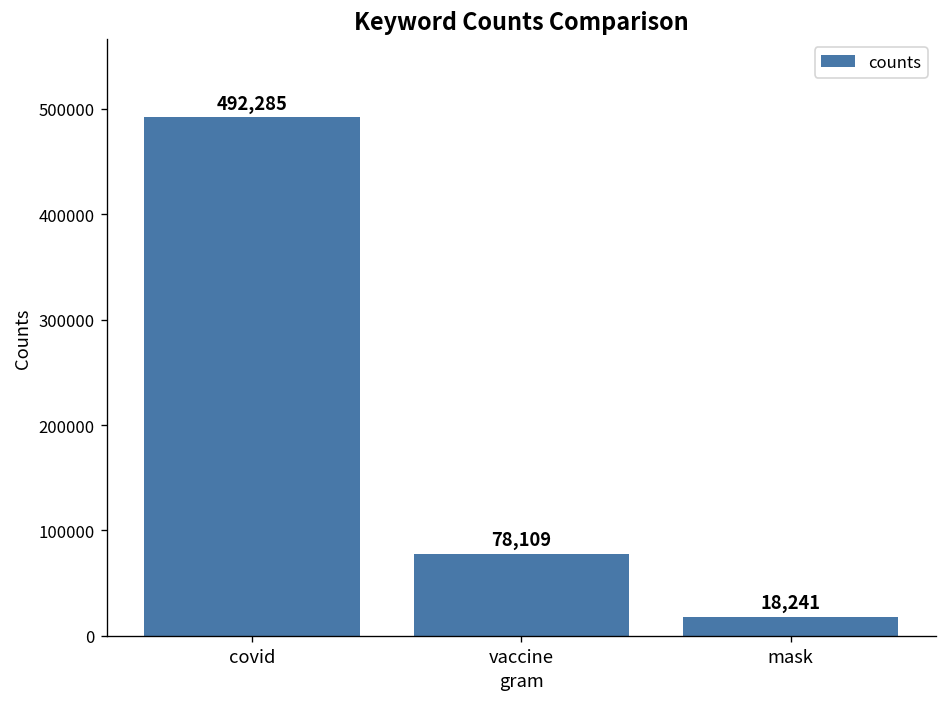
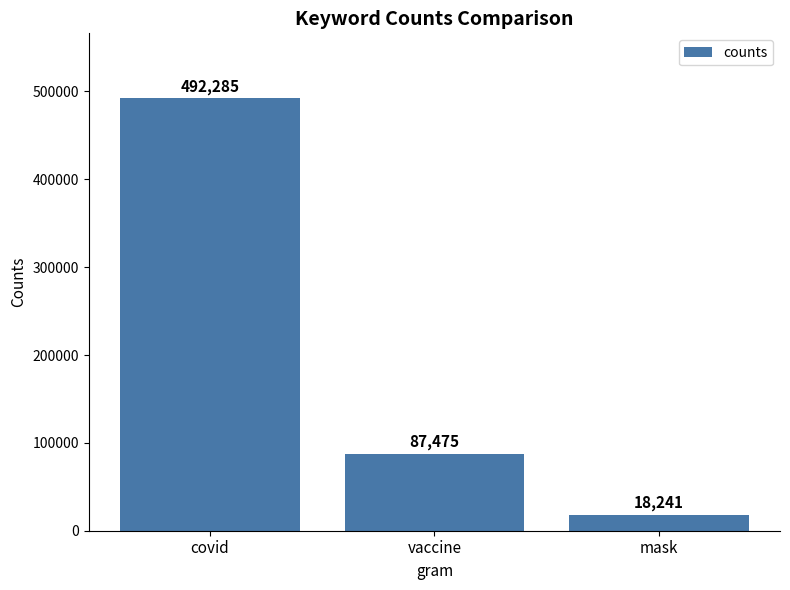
vaccine: 78,109 -> 87,475
